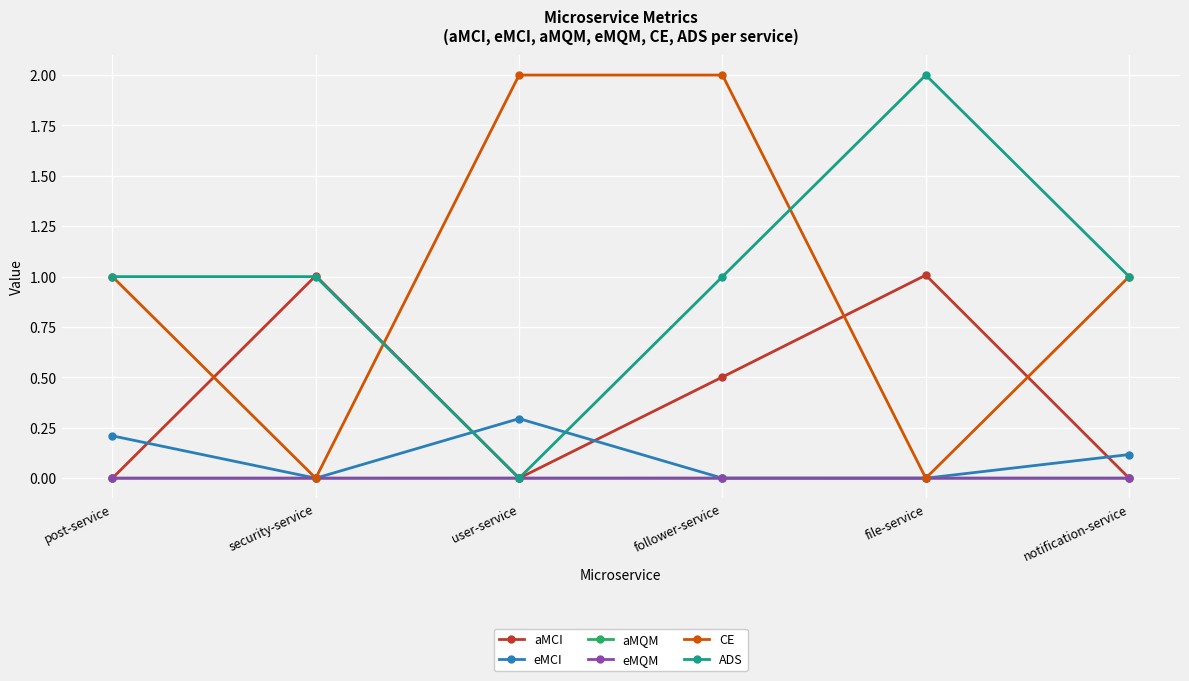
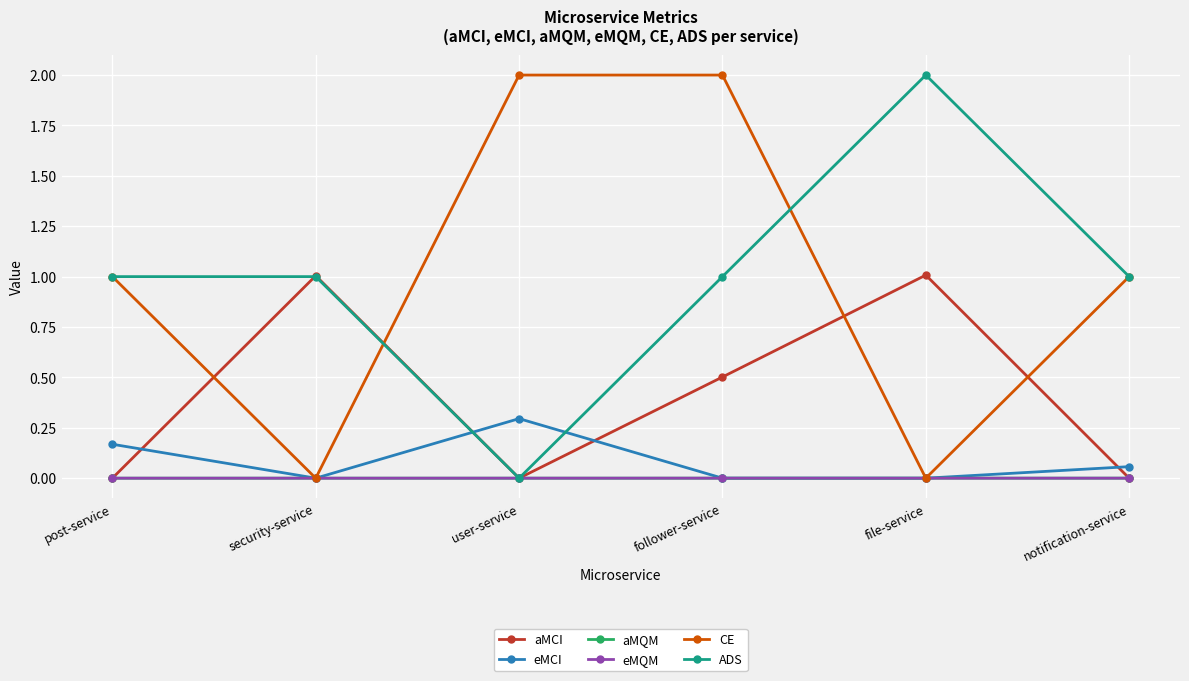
eMCI, post-service: 0.21 -> 0.17
eMCI, notification-service: 0.12 -> 0.06
